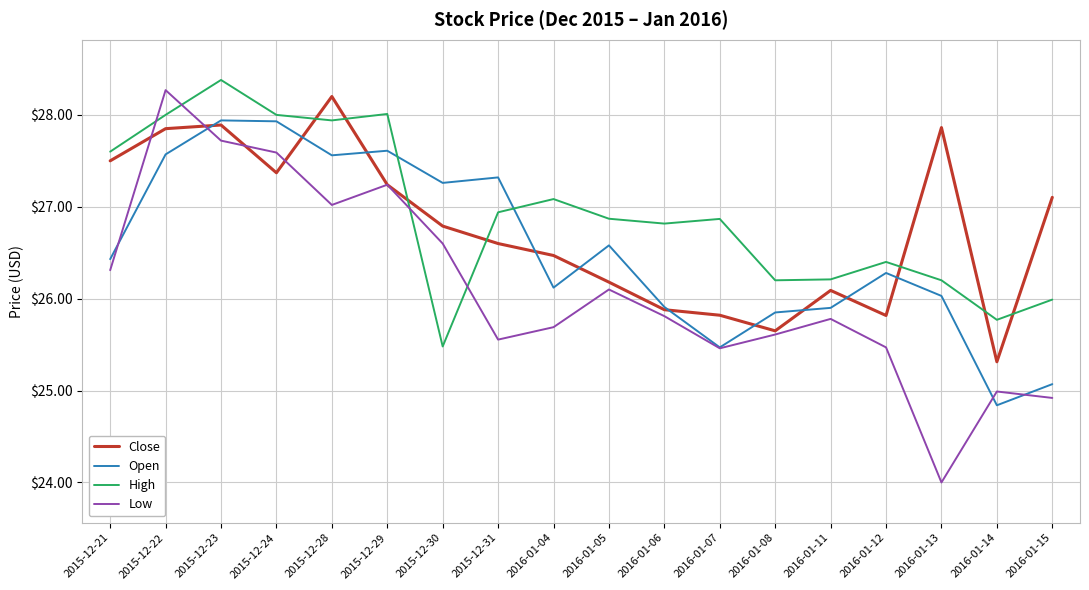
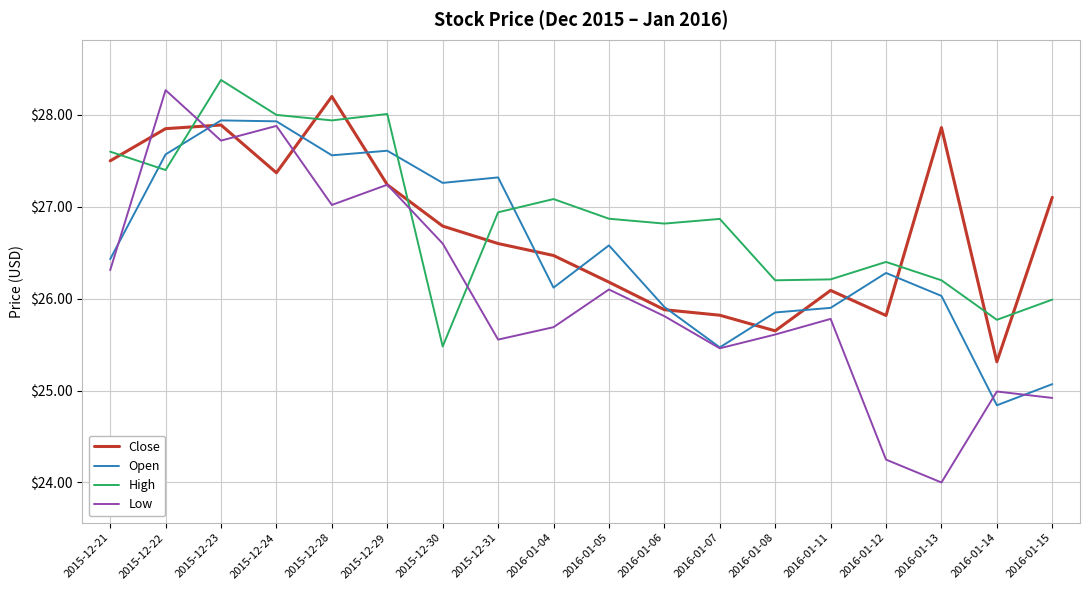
High, 2015-12-22: $28.0 -> $27.4
Low, 2015-12-24: $27.6 -> $27.9
Low, 2016-01-12: $25.5 -> $24.2
